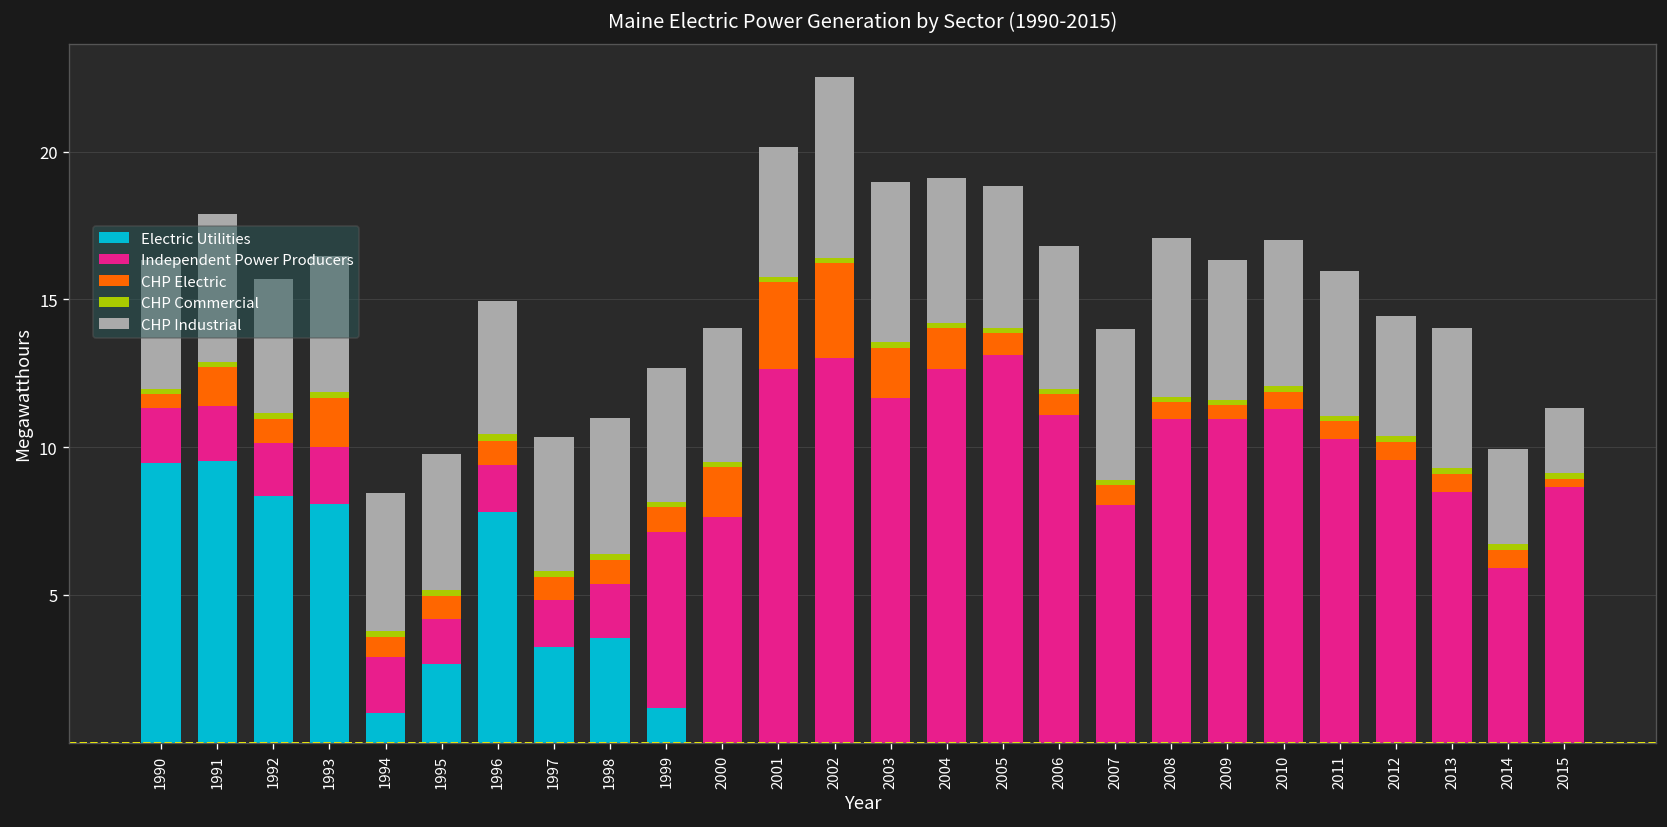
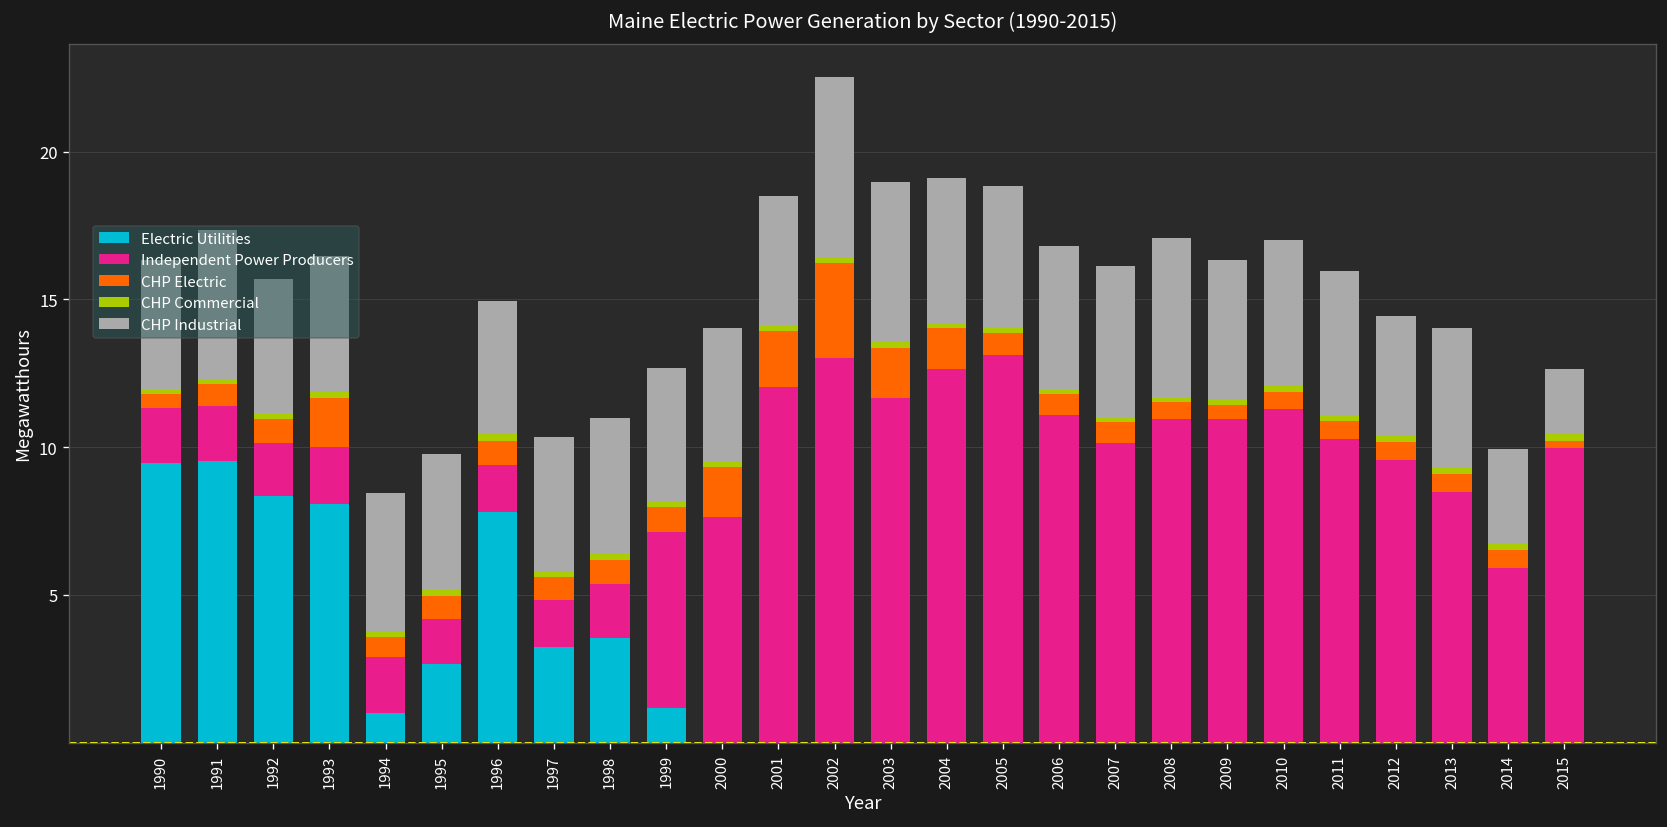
CHP Electric, 1991: 1.3 -> 0.8
Independent Power Producers, 2001: 12.7 -> 12.1
CHP Electric, 2001: 2.9 -> 1.9
Independent Power Producers, 2007: 8.0 -> 10.2
Independent Power Producers, 2015: 8.7 -> 10.0
